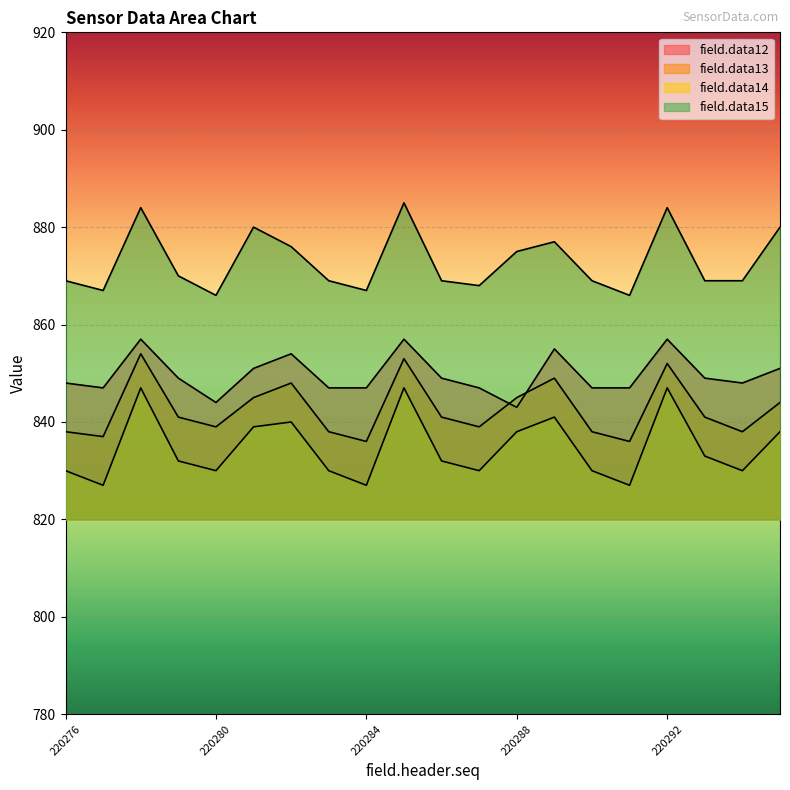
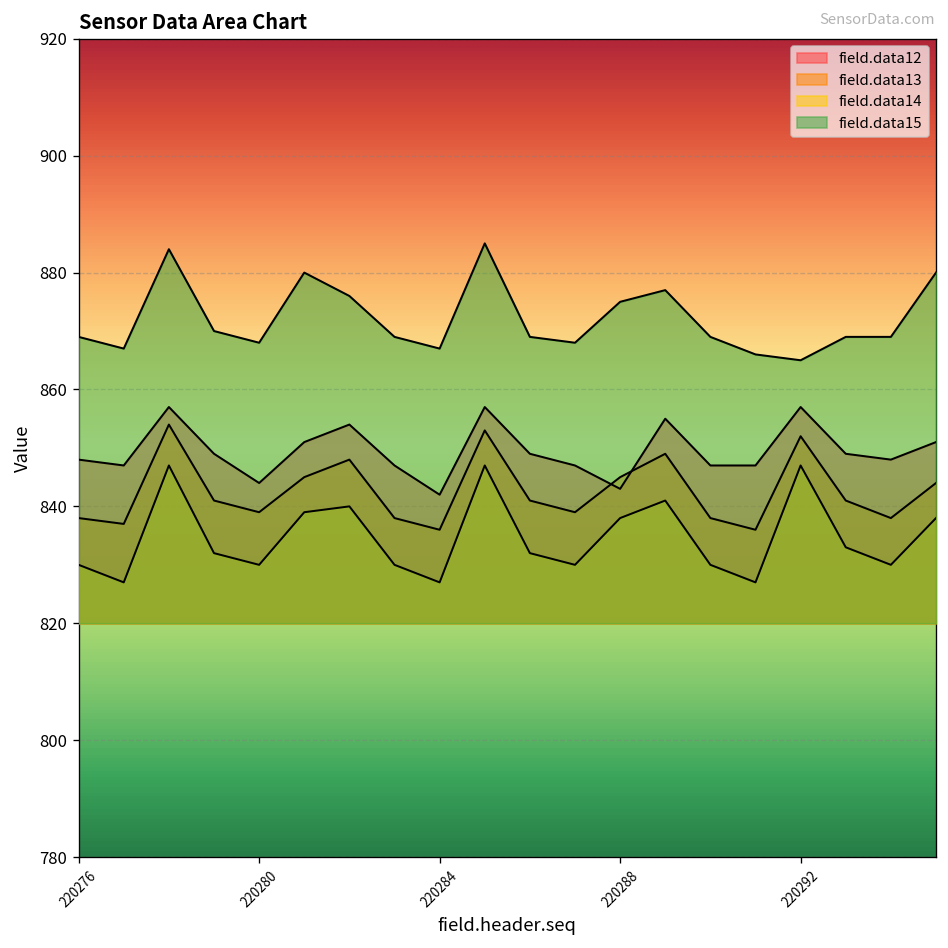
field.data15, 220280: 866 -> 868
field.data12, 220284: 847 -> 842
field.data15, 220292: 884 -> 865
